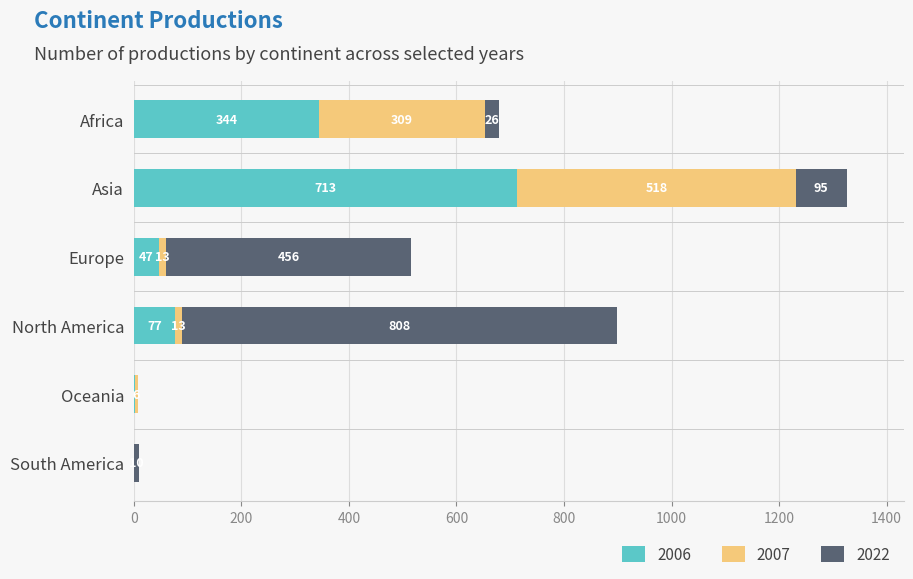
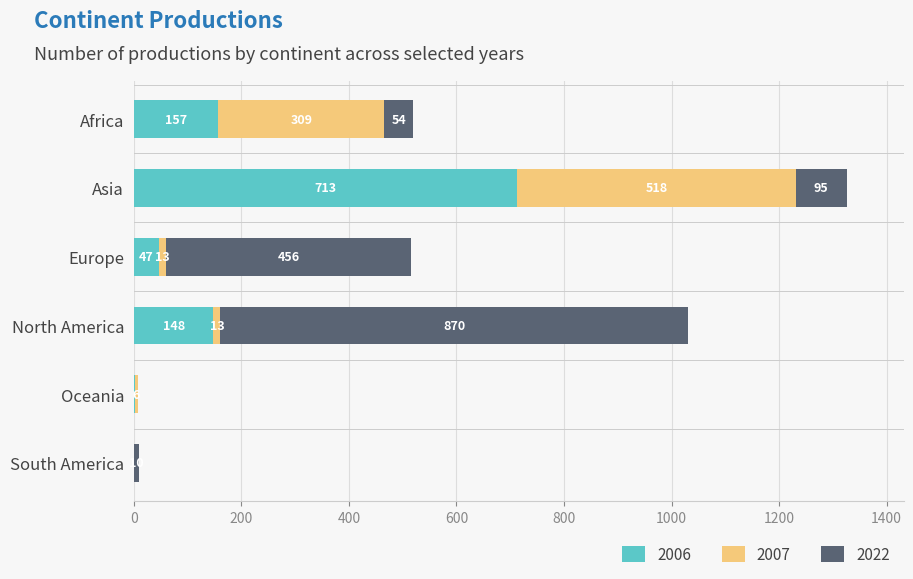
2006, Africa: 344 -> 157
2022, Africa: 26 -> 54
2006, North America: 77 -> 148
2022, North America: 808 -> 870
